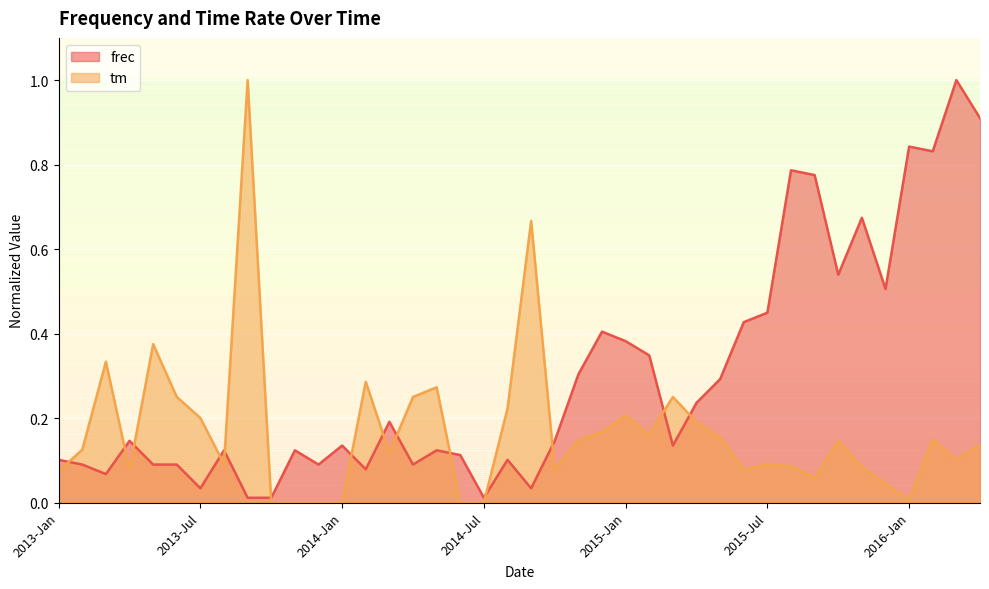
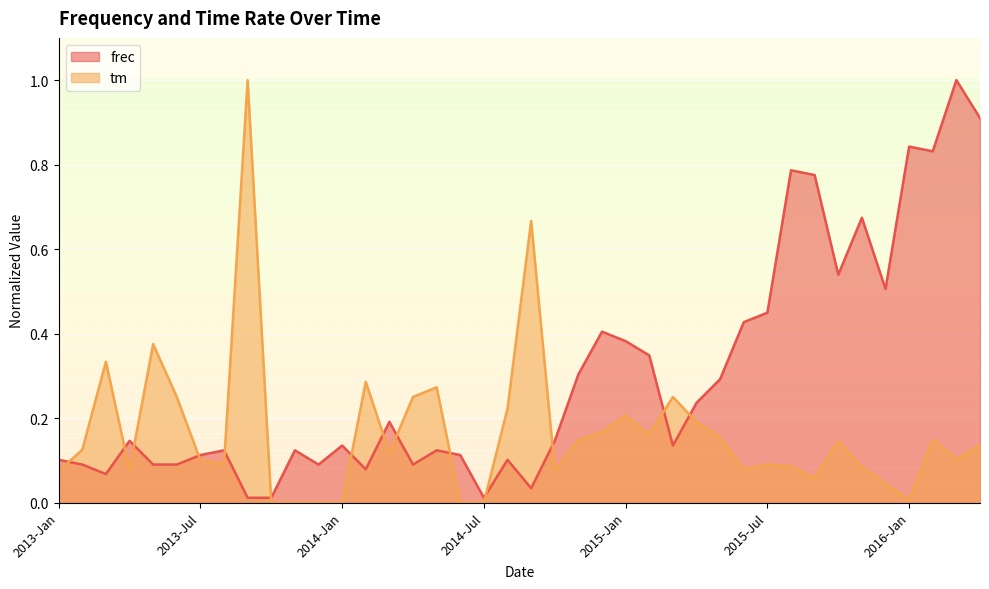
frec, 2013-Jul: 0.03 -> 0.11
tm, 2013-Jul: 0.2 -> 0.1
